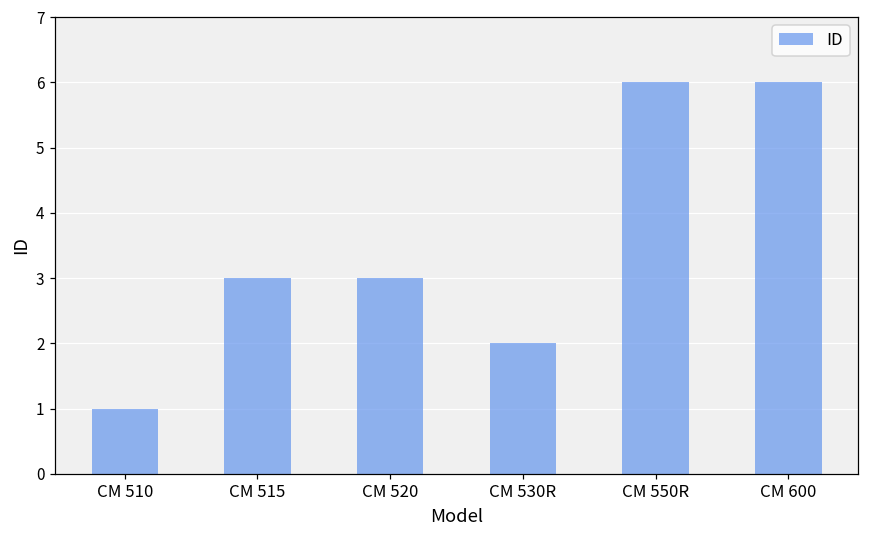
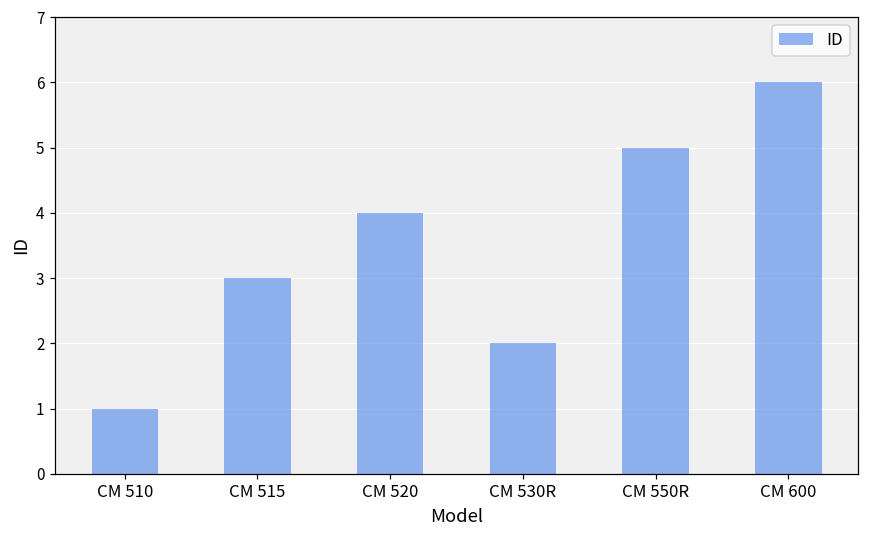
CM 520: 3 -> 4
CM 550R: 6 -> 5
